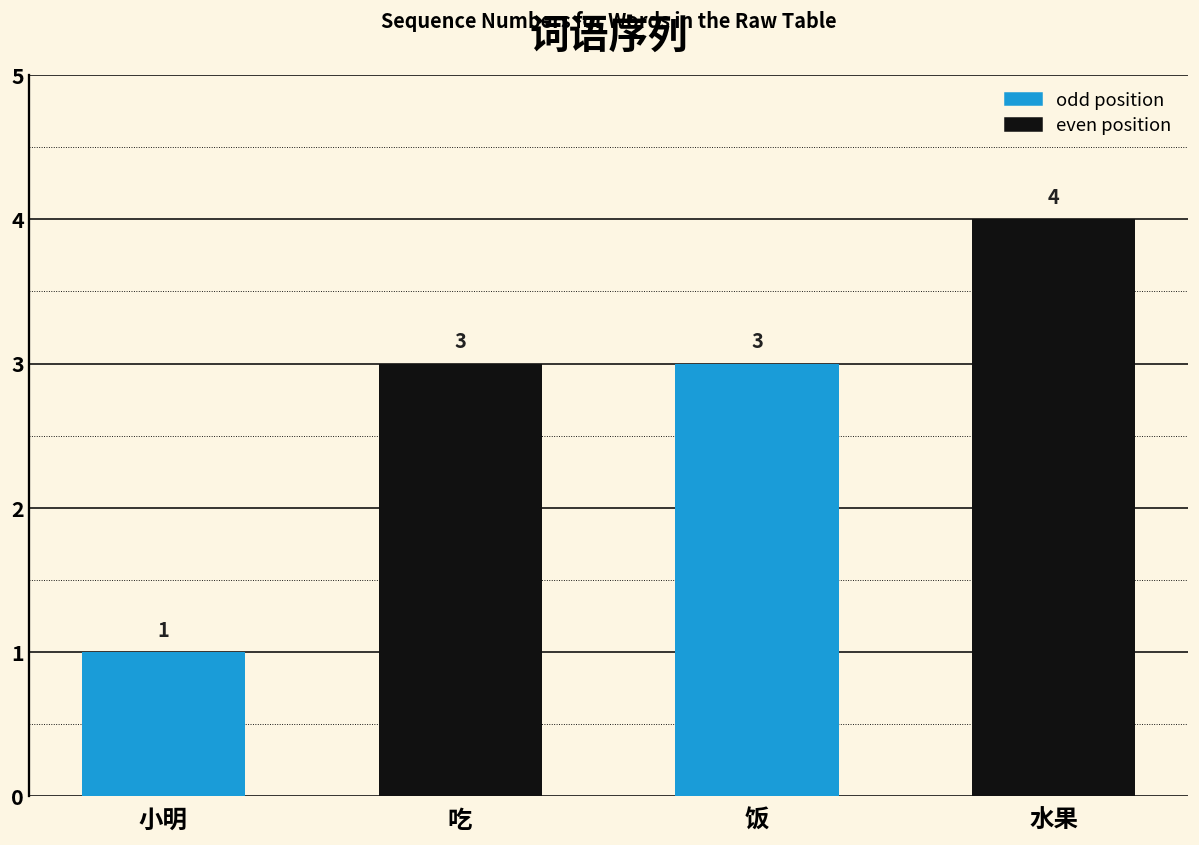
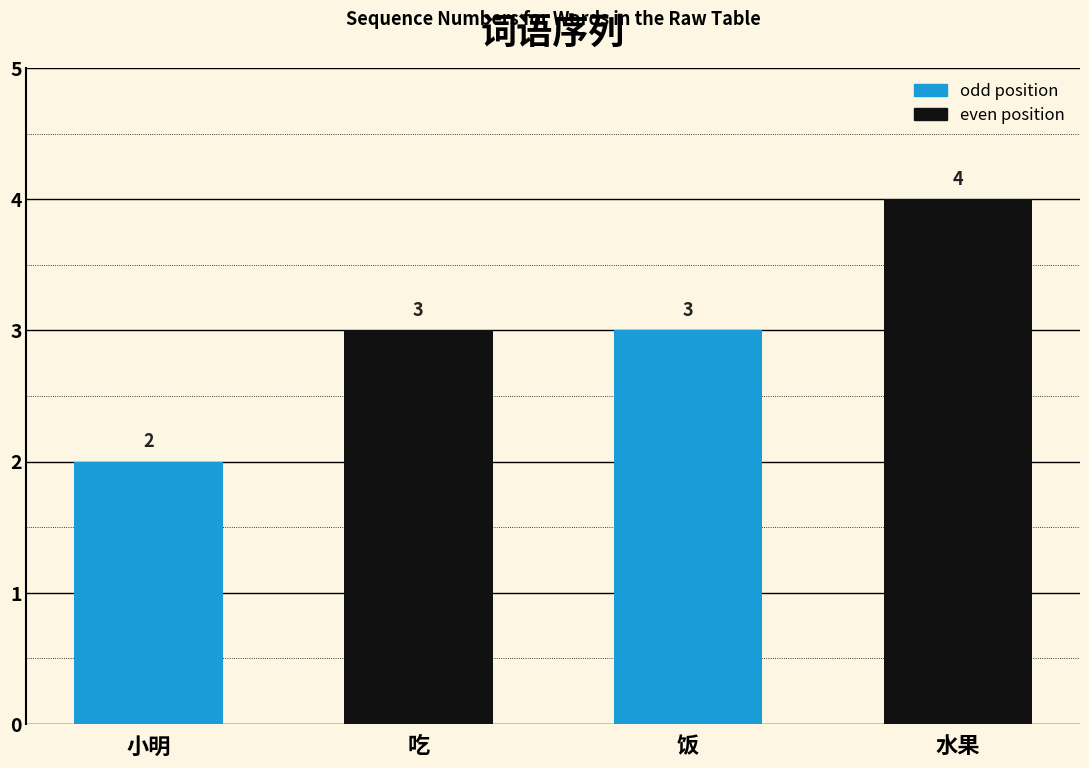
小明: 1 -> 2
